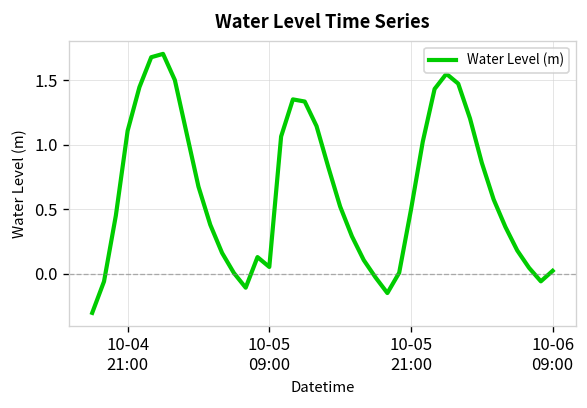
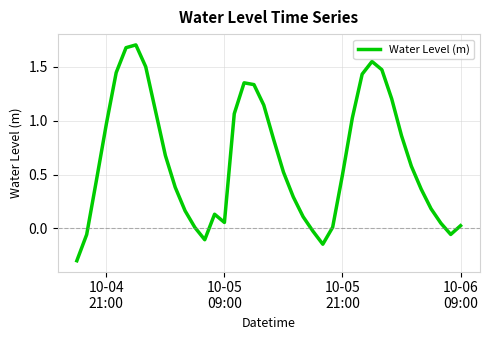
10-04 21:00: 1.11 -> 0.97
